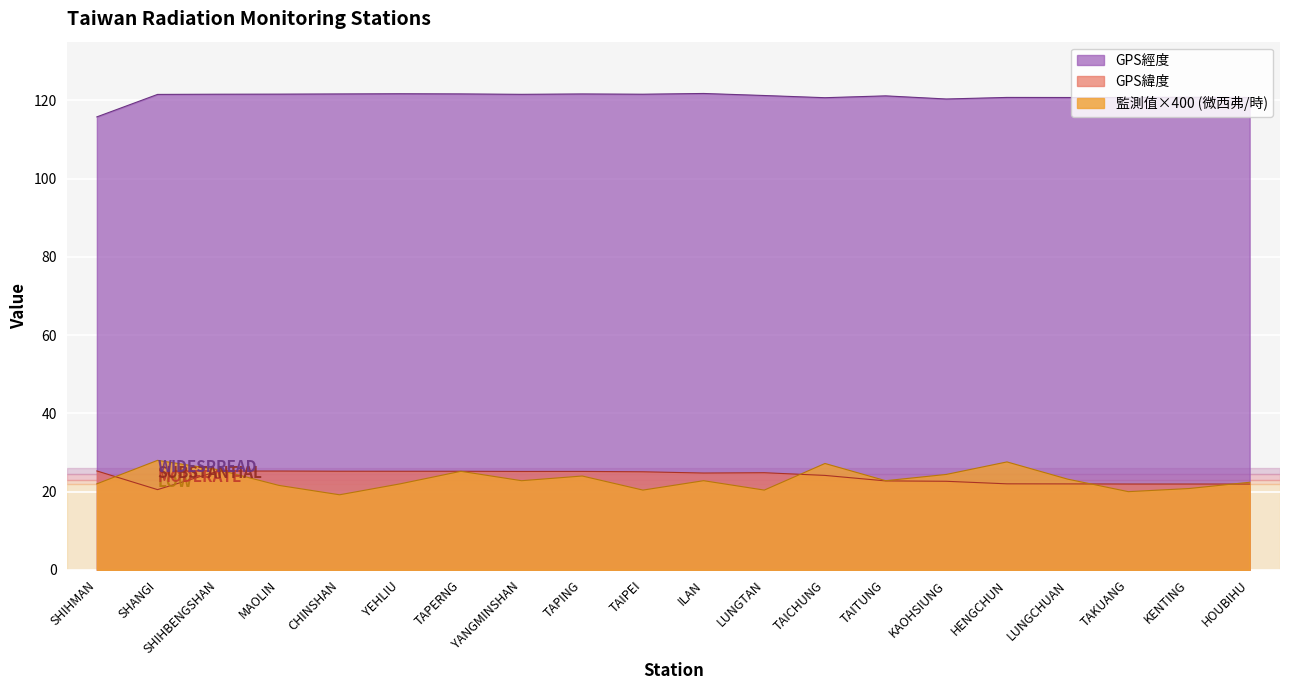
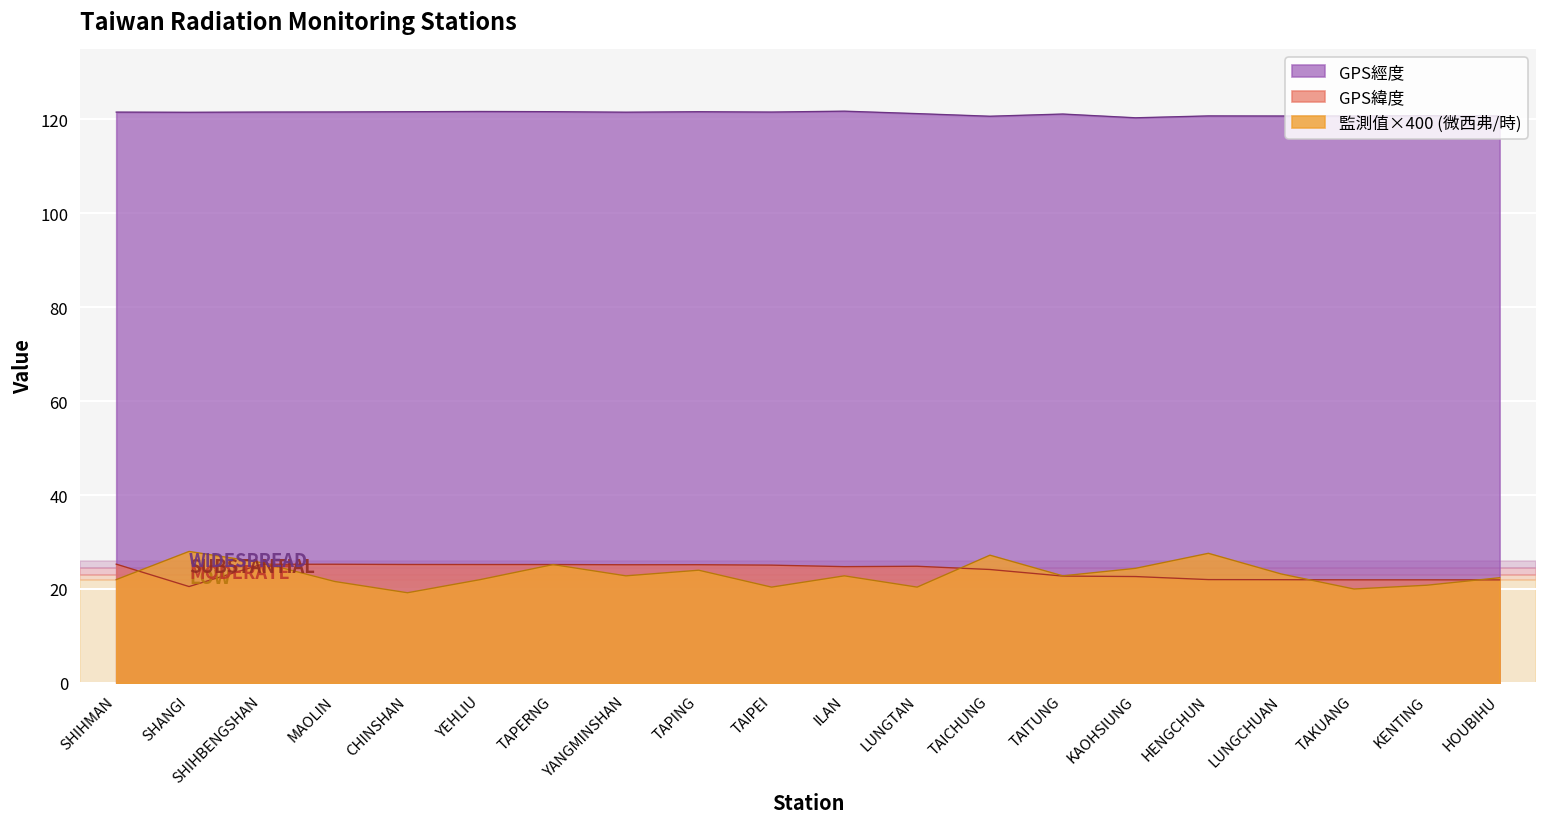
GPS經度, SHIHMAN: 116 -> 122
